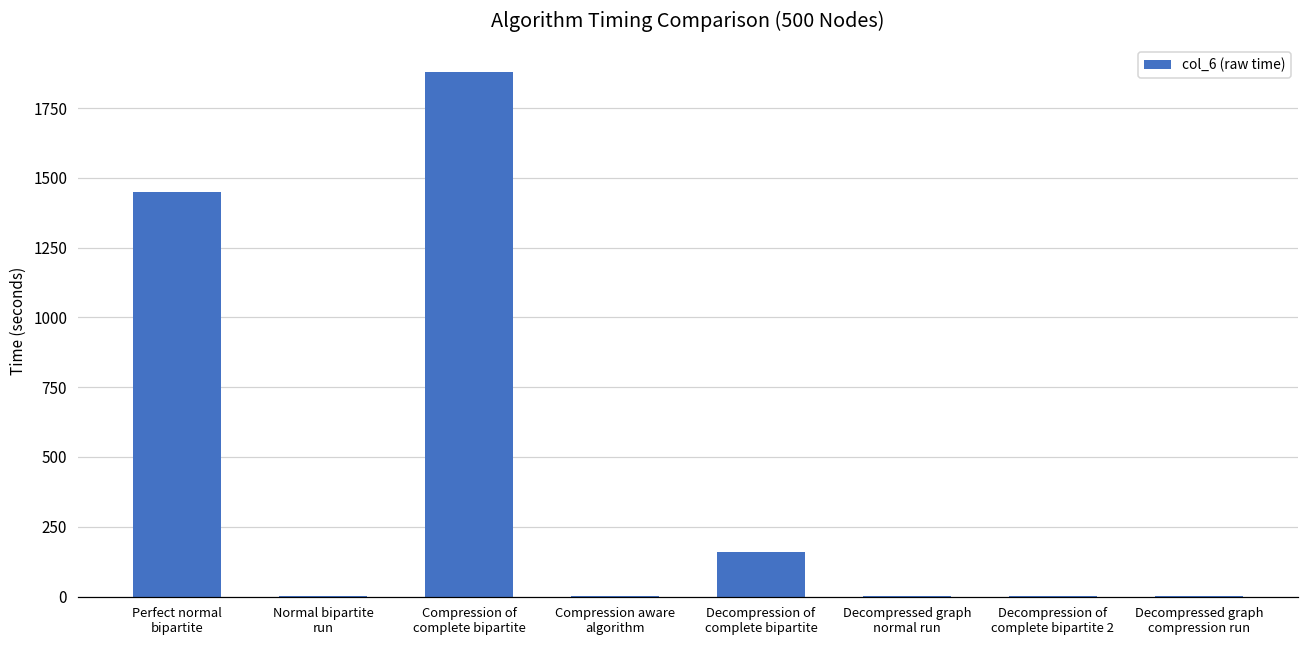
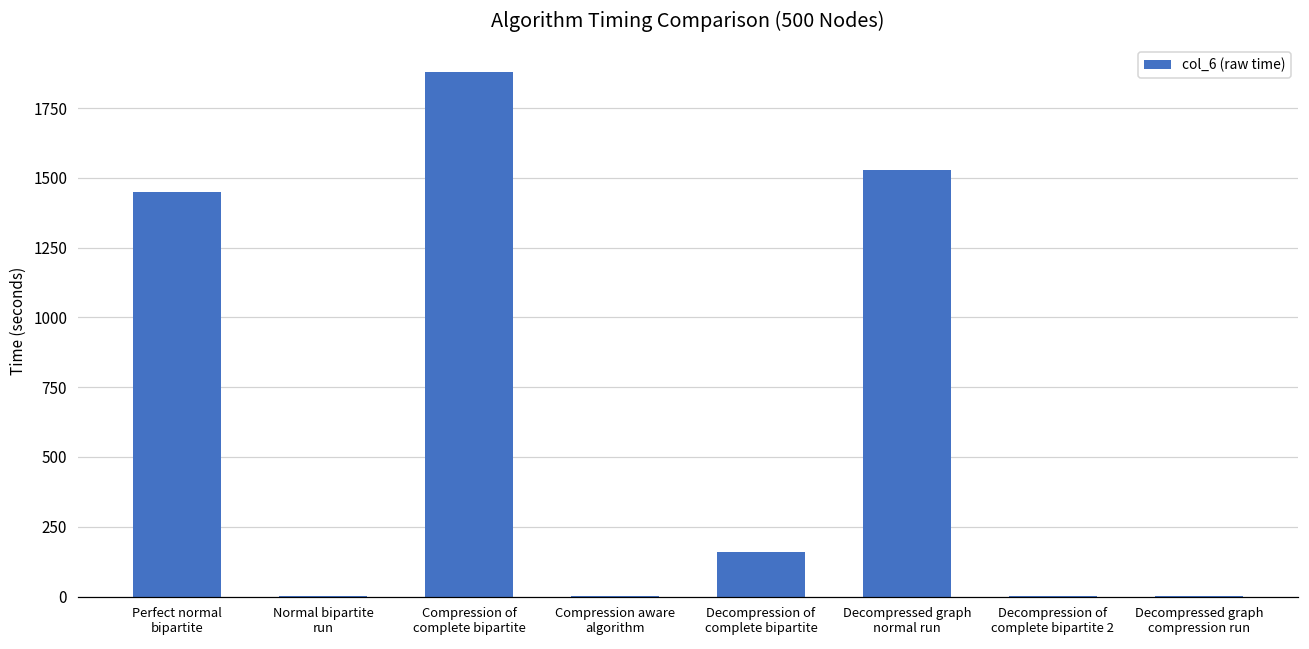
Decompressed graph normal run: 0 -> 1530
